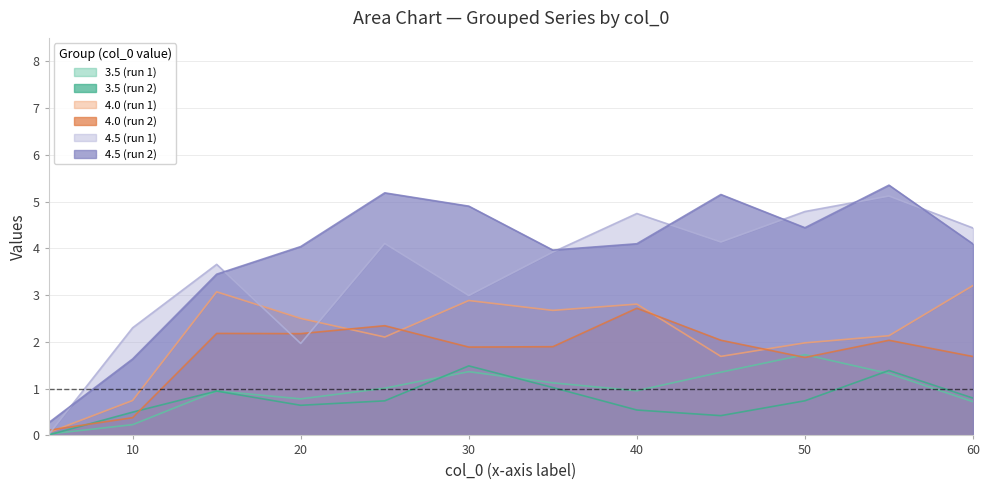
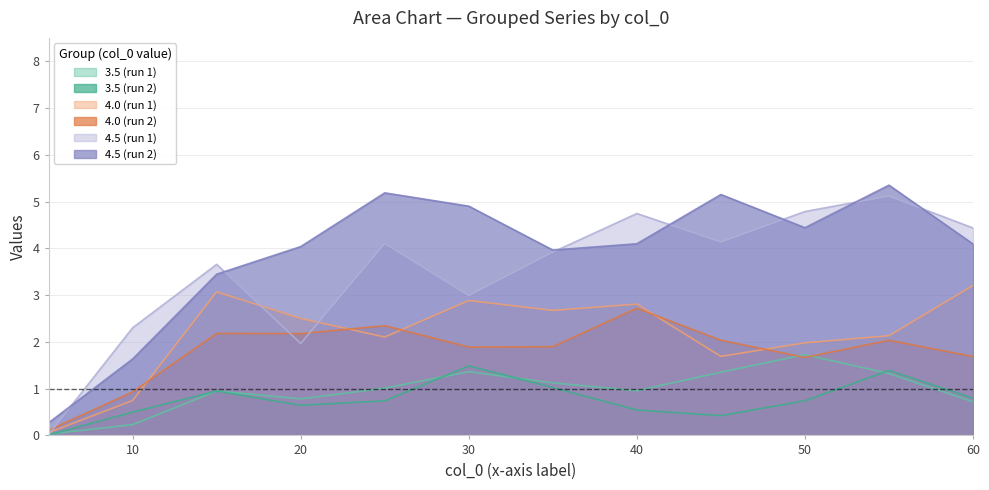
4.0 (run 2), 10: 0.4 -> 0.9
